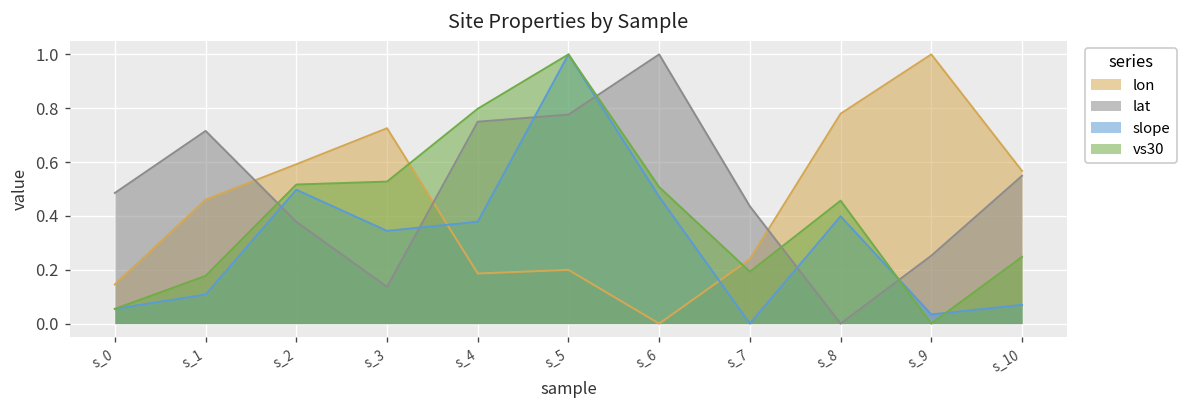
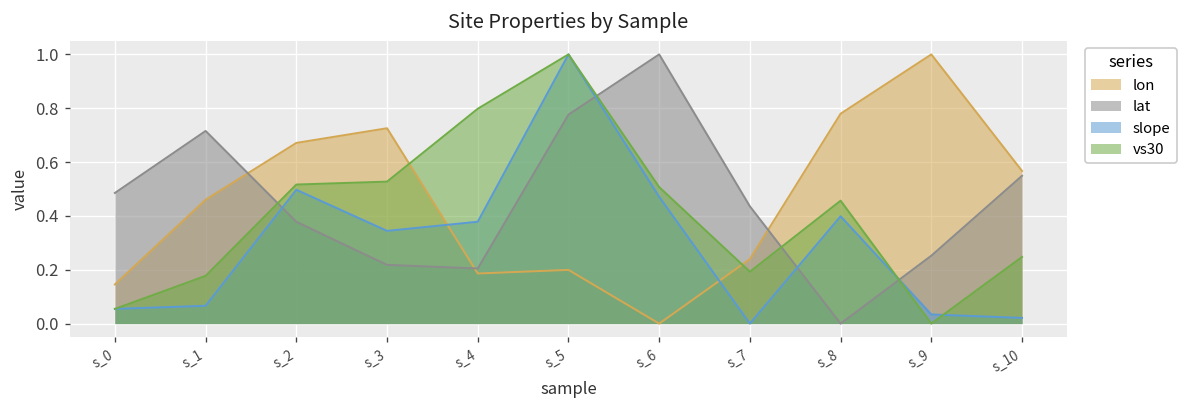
slope, s_1: 0.11 -> 0.07
lon, s_2: 0.59 -> 0.67
lat, s_3: 0.14 -> 0.22
lat, s_4: 0.75 -> 0.20
slope, s_10: 0.07 -> 0.02
